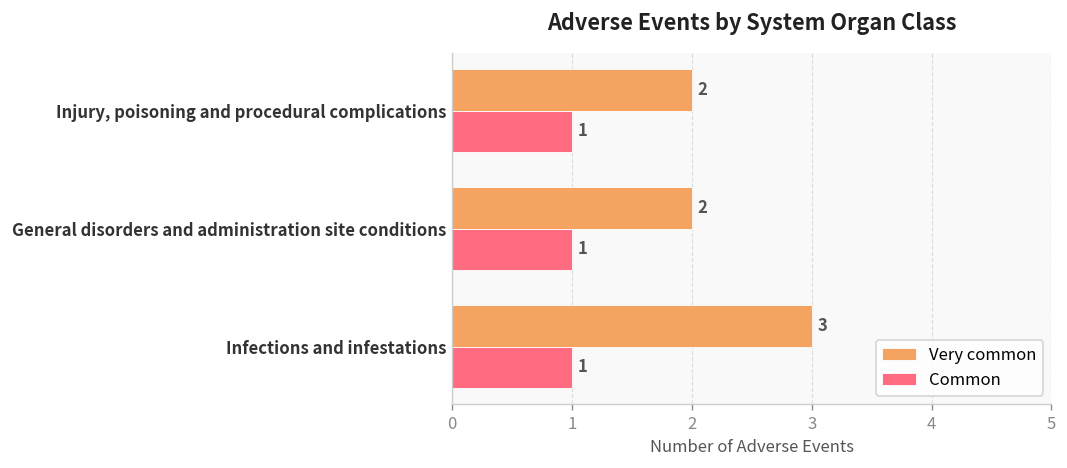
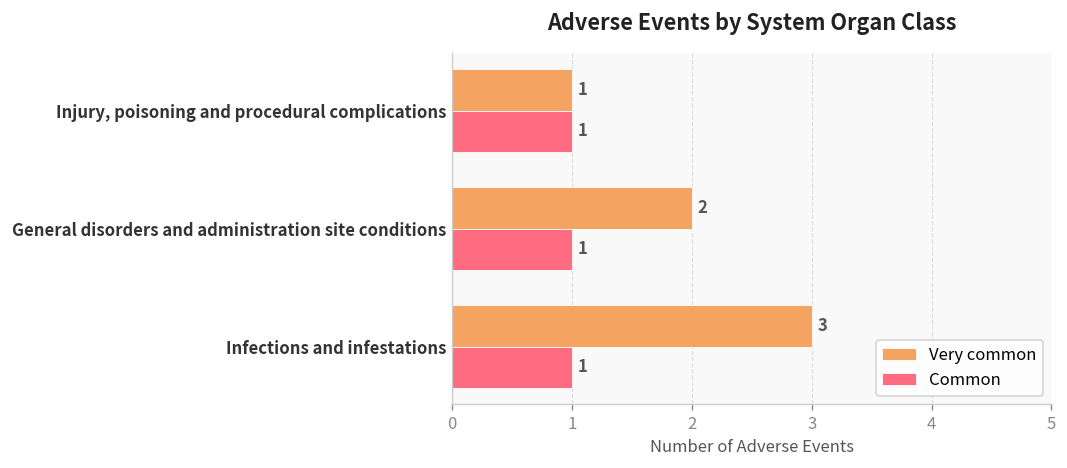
Very common, Injury, poisoning and procedural complications: 2 -> 1
